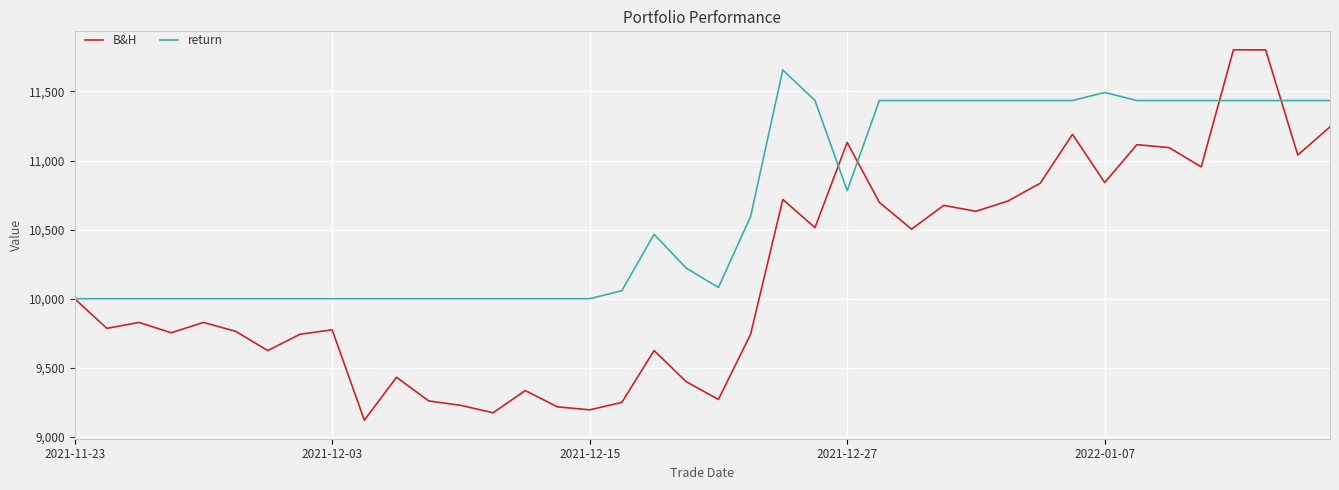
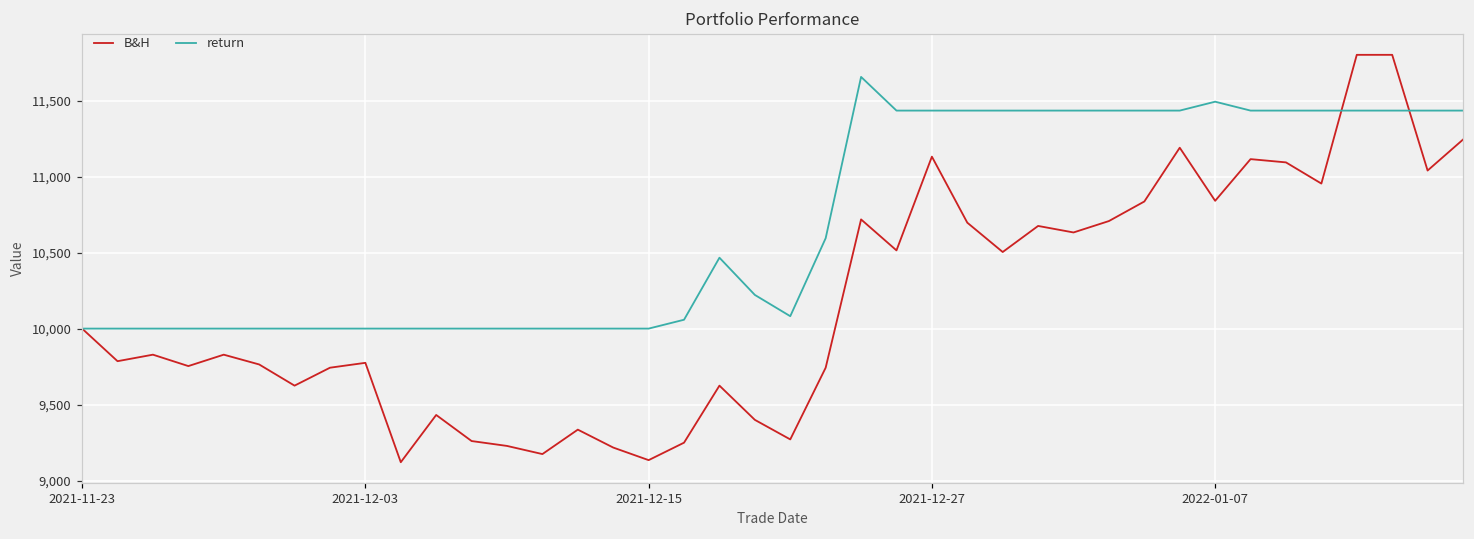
B&H, 2021-12-15: 9,200 -> 9,130
return, 2021-12-27: 10,780 -> 11,430
